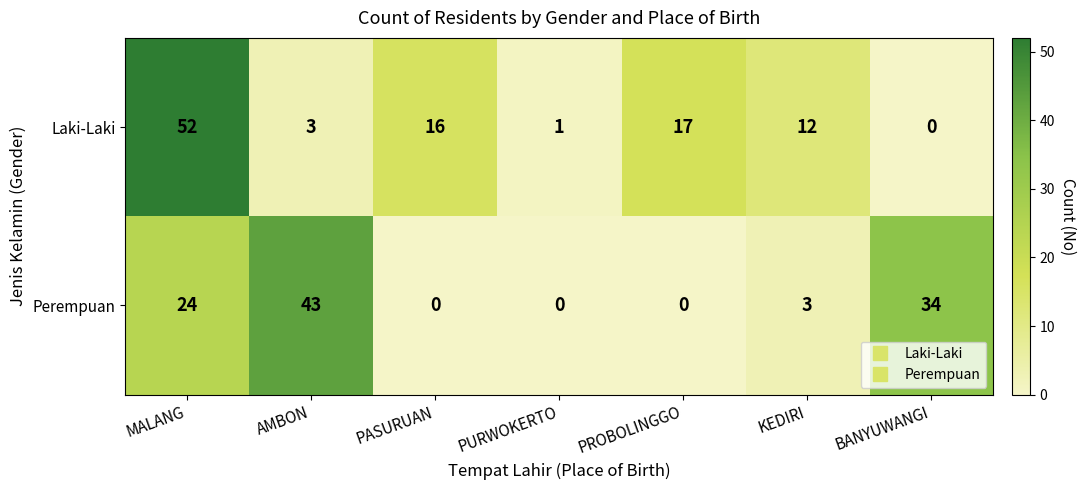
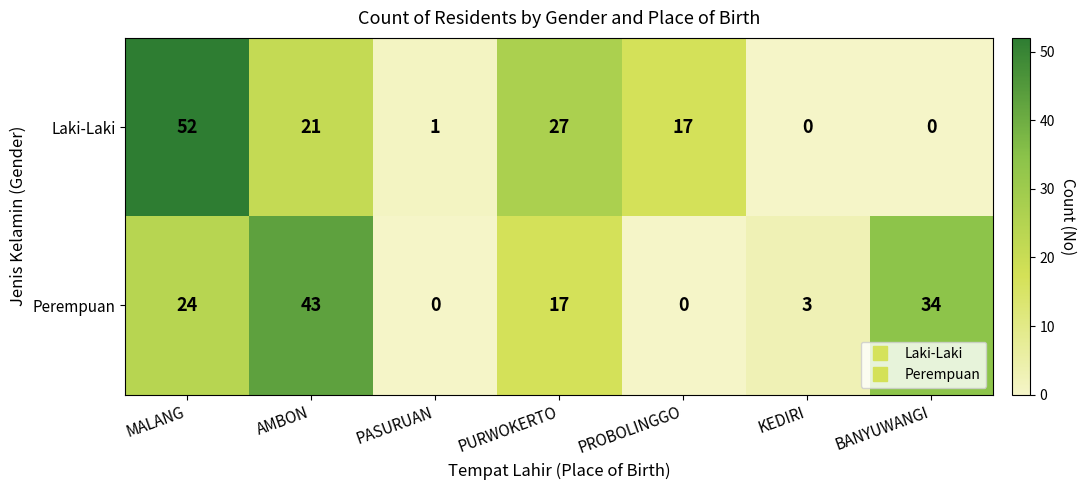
Laki-Laki, AMBON: 3 -> 21
Laki-Laki, PASURUAN: 16 -> 1
Laki-Laki, PURWOKERTO: 1 -> 27
Laki-Laki, KEDIRI: 12 -> 0
Perempuan, PURWOKERTO: 0 -> 17
